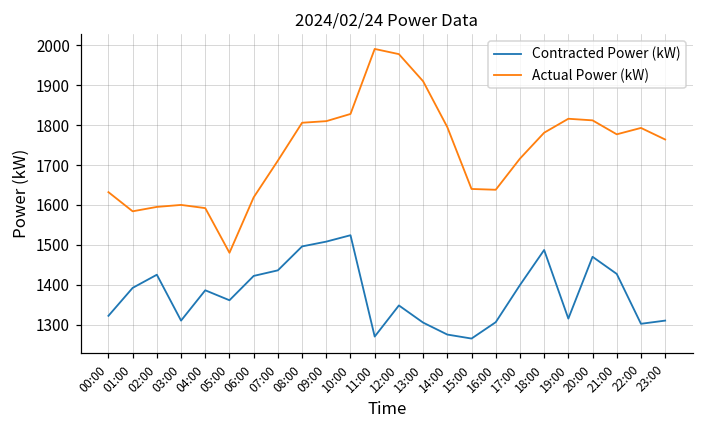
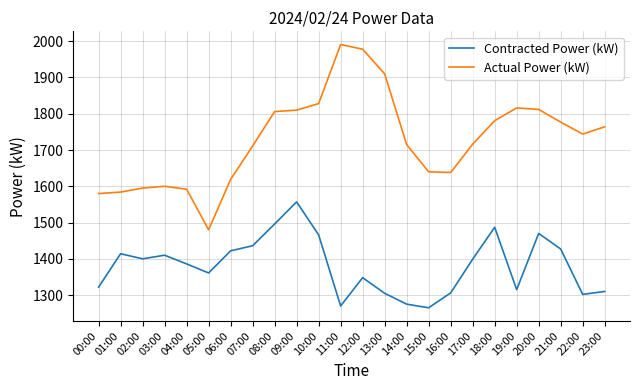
Actual Power (kW), 00:00: 1630 -> 1580
Contracted Power (kW), 01:00: 1390 -> 1410
Contracted Power (kW), 02:00: 1430 -> 1400
Contracted Power (kW), 03:00: 1310 -> 1410
Contracted Power (kW), 09:00: 1510 -> 1560
Contracted Power (kW), 10:00: 1520 -> 1470
Actual Power (kW), 14:00: 1800 -> 1720
Actual Power (kW), 22:00: 1790 -> 1740
